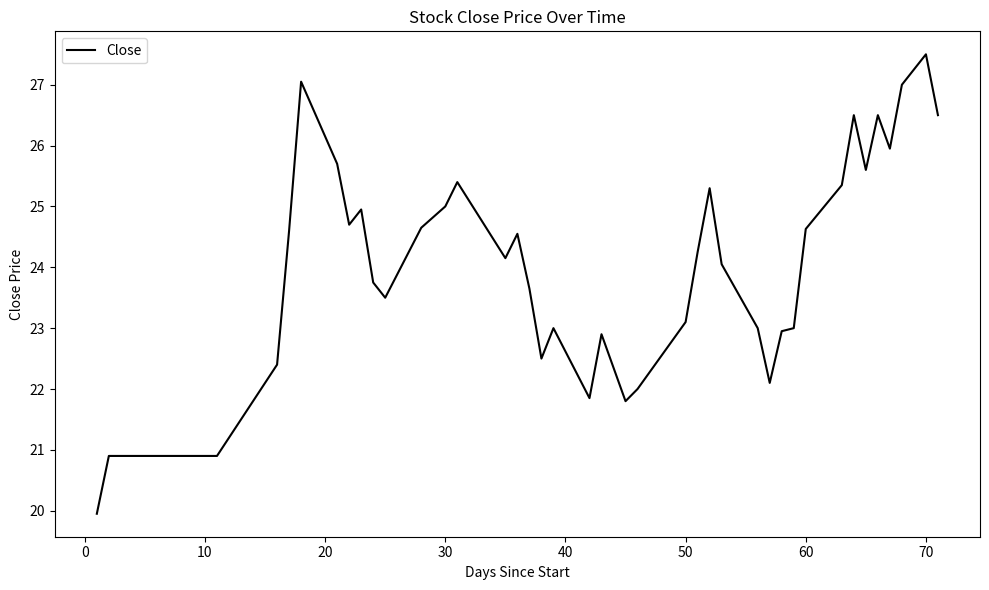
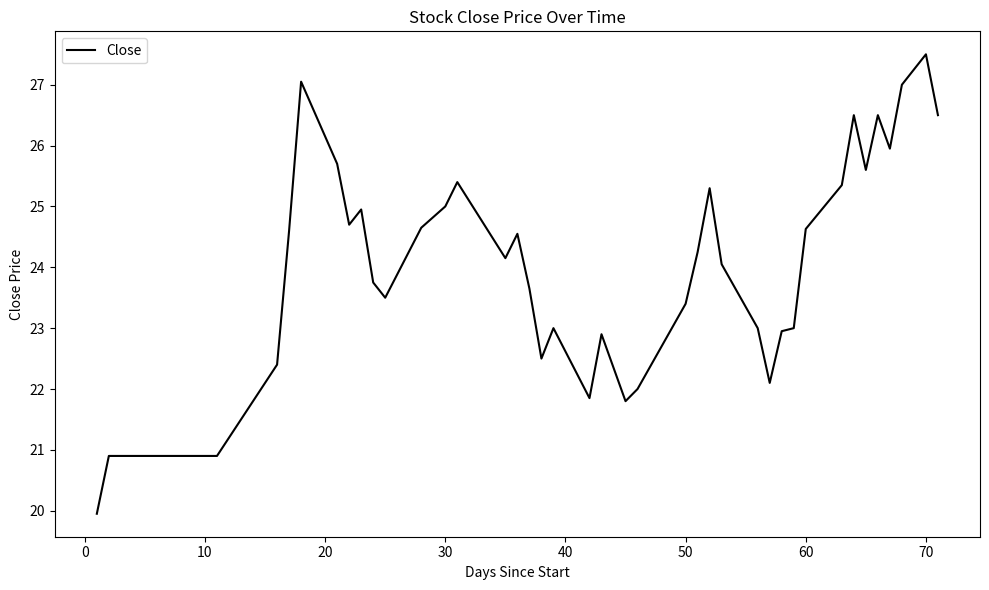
50: 23.1 -> 23.4
